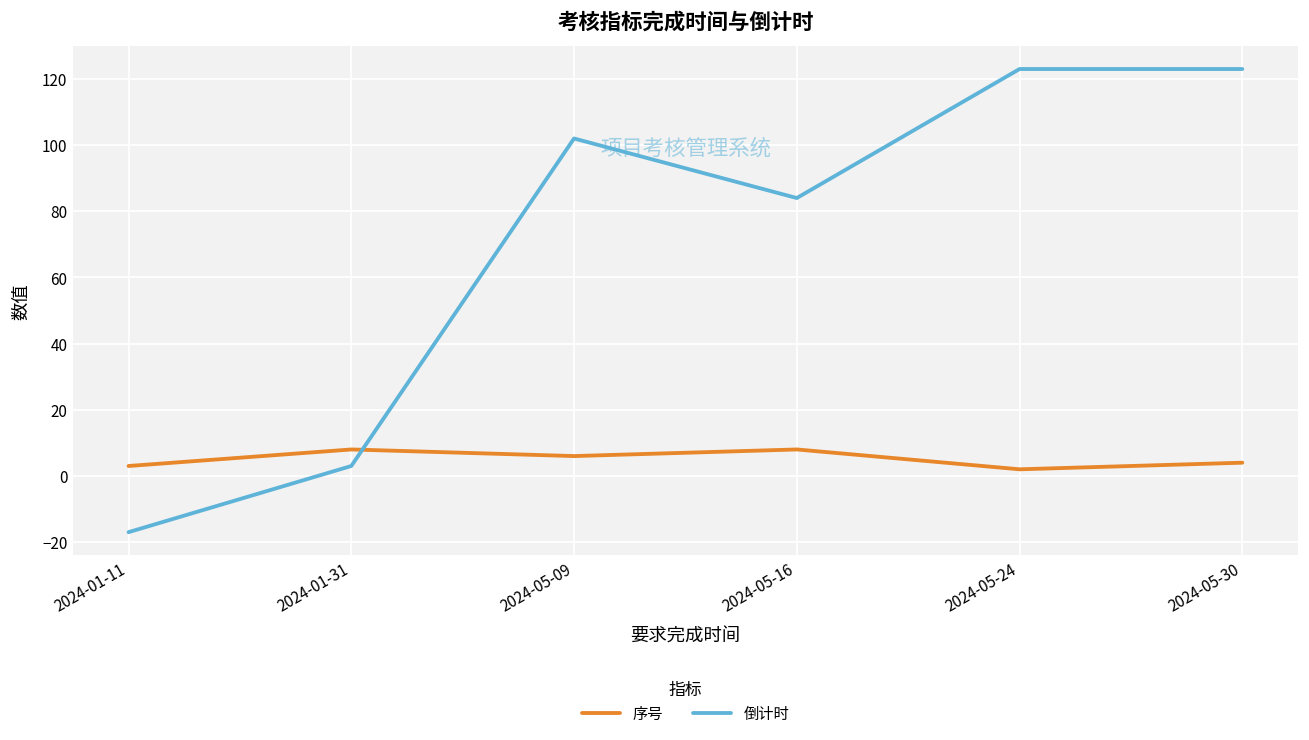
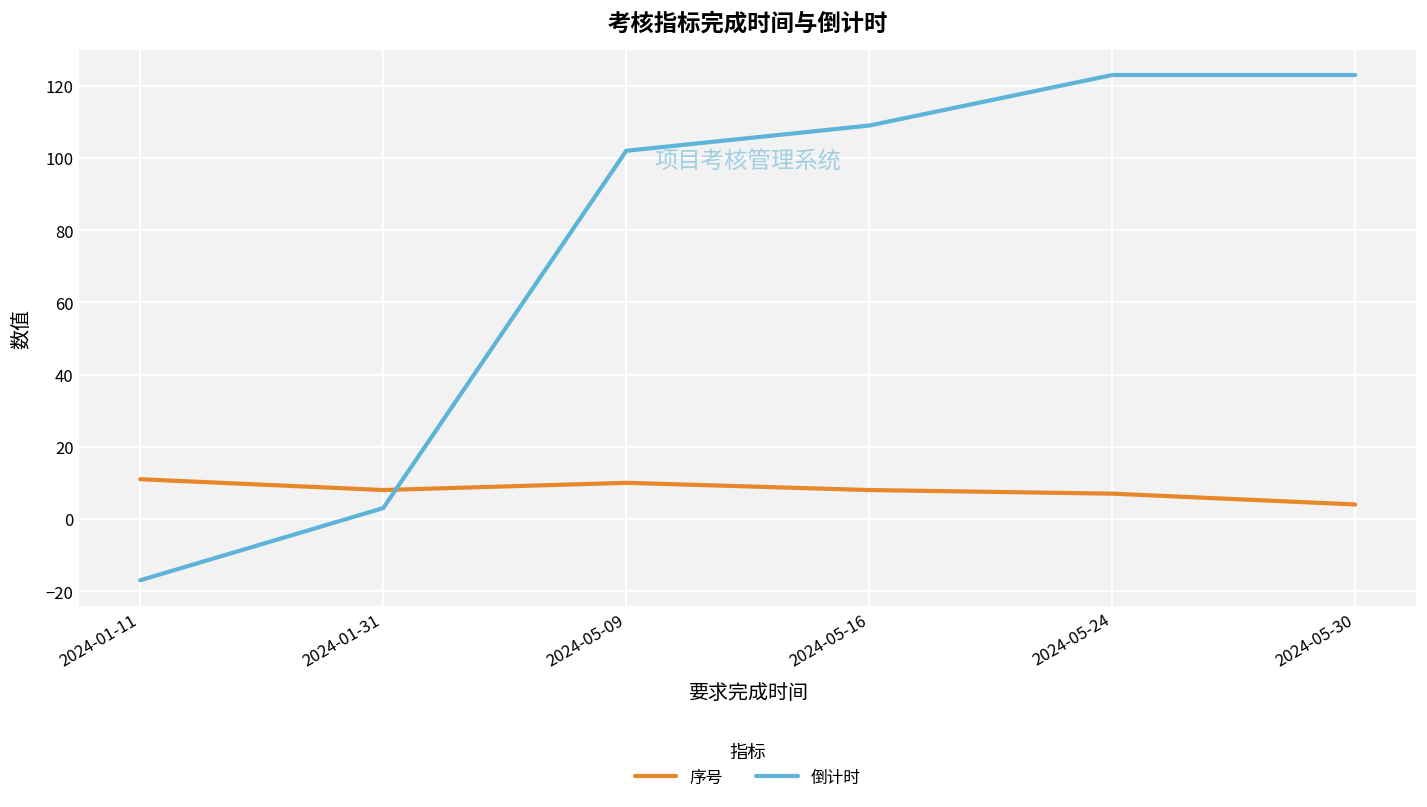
序号, 2024-01-11: 3 -> 11
序号, 2024-05-09: 6 -> 10
倒计时, 2024-05-16: 84 -> 109
序号, 2024-05-24: 2 -> 7
